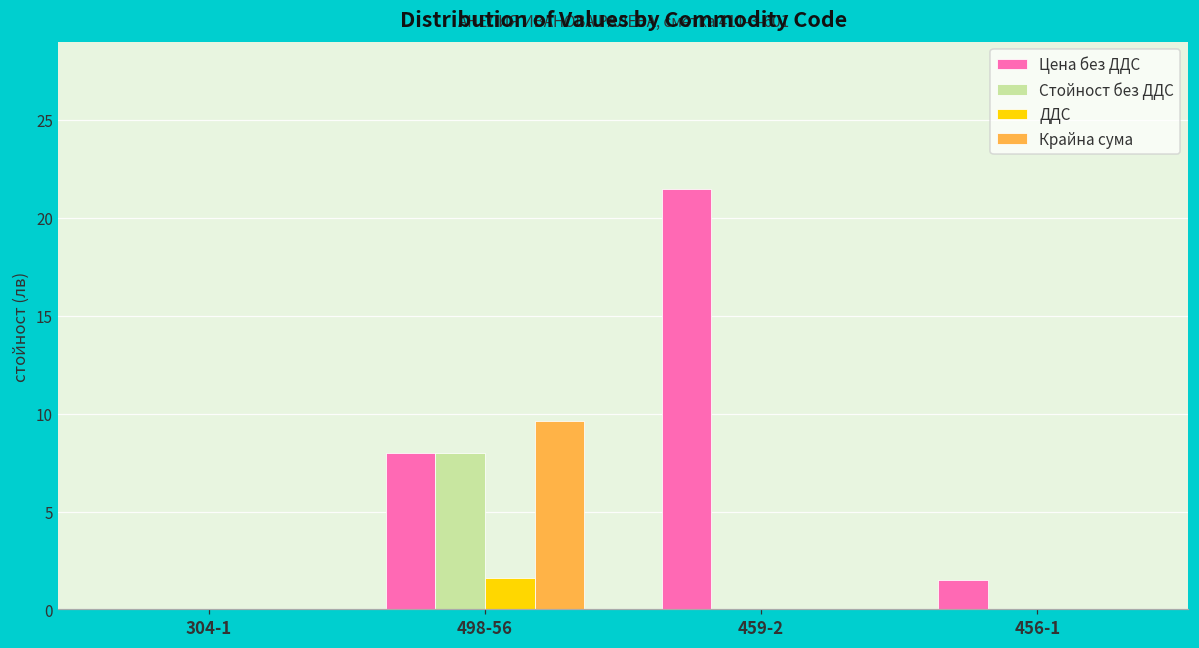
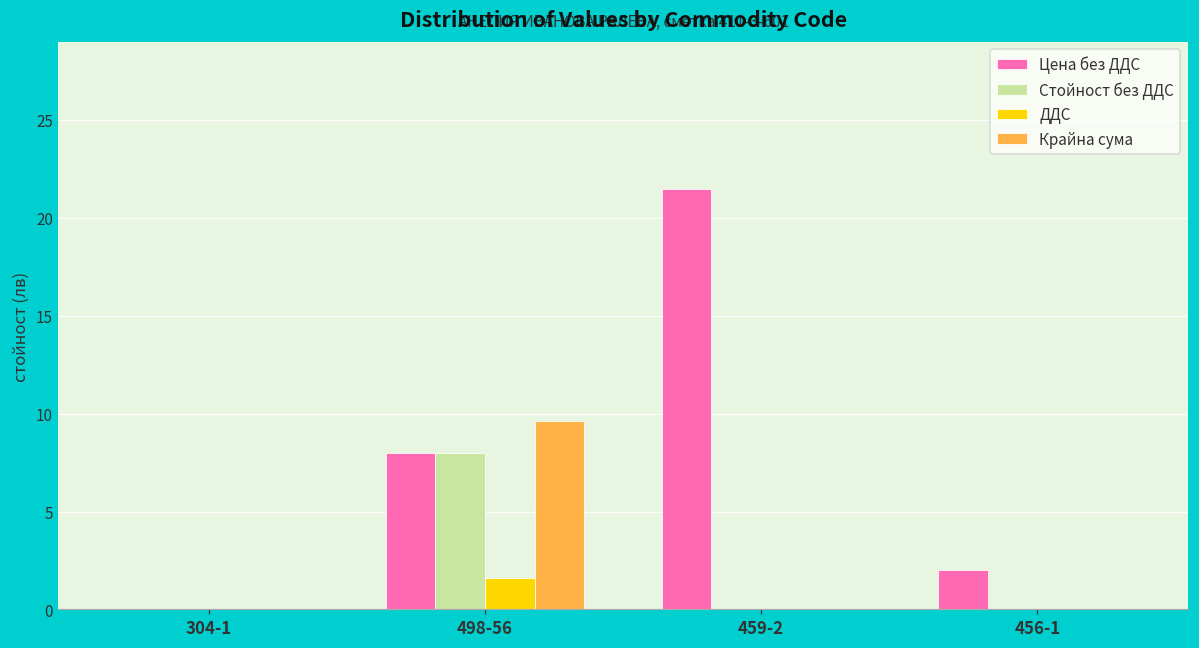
Цена без ДДС, 456-1: 1.5 -> 2.0
